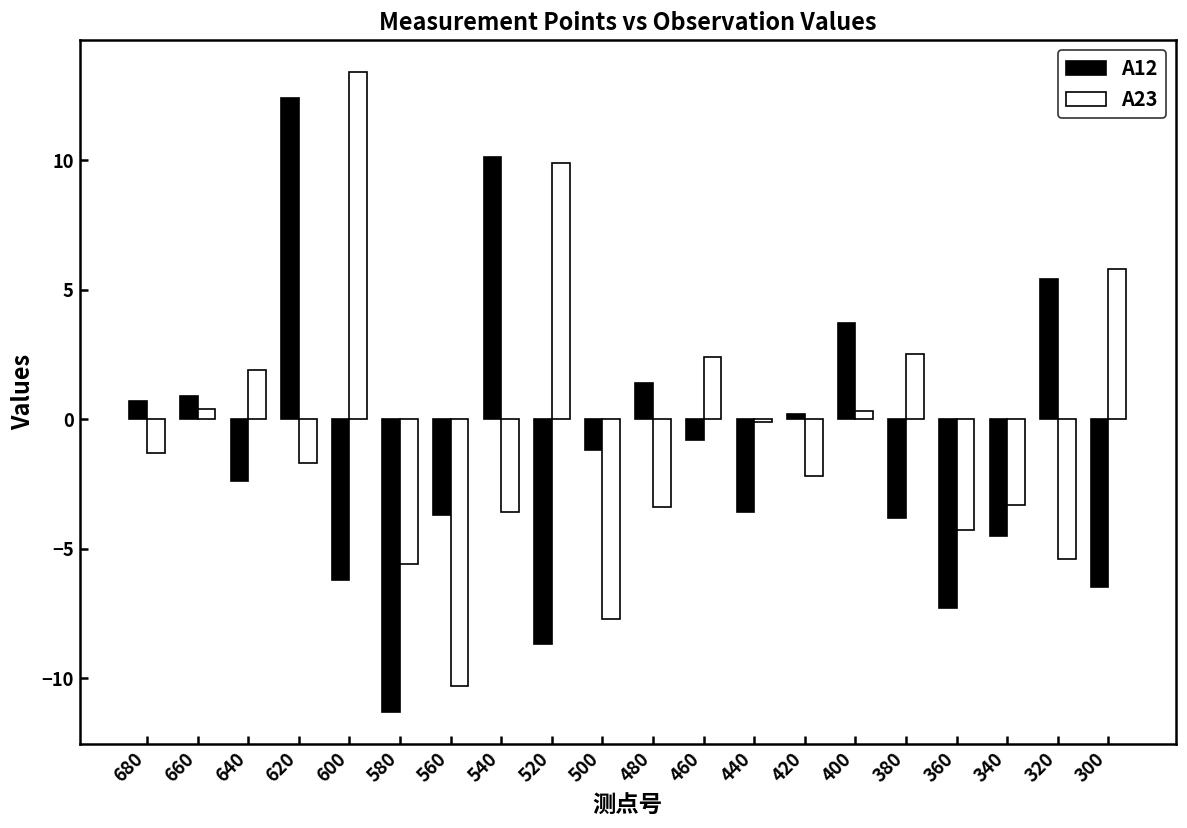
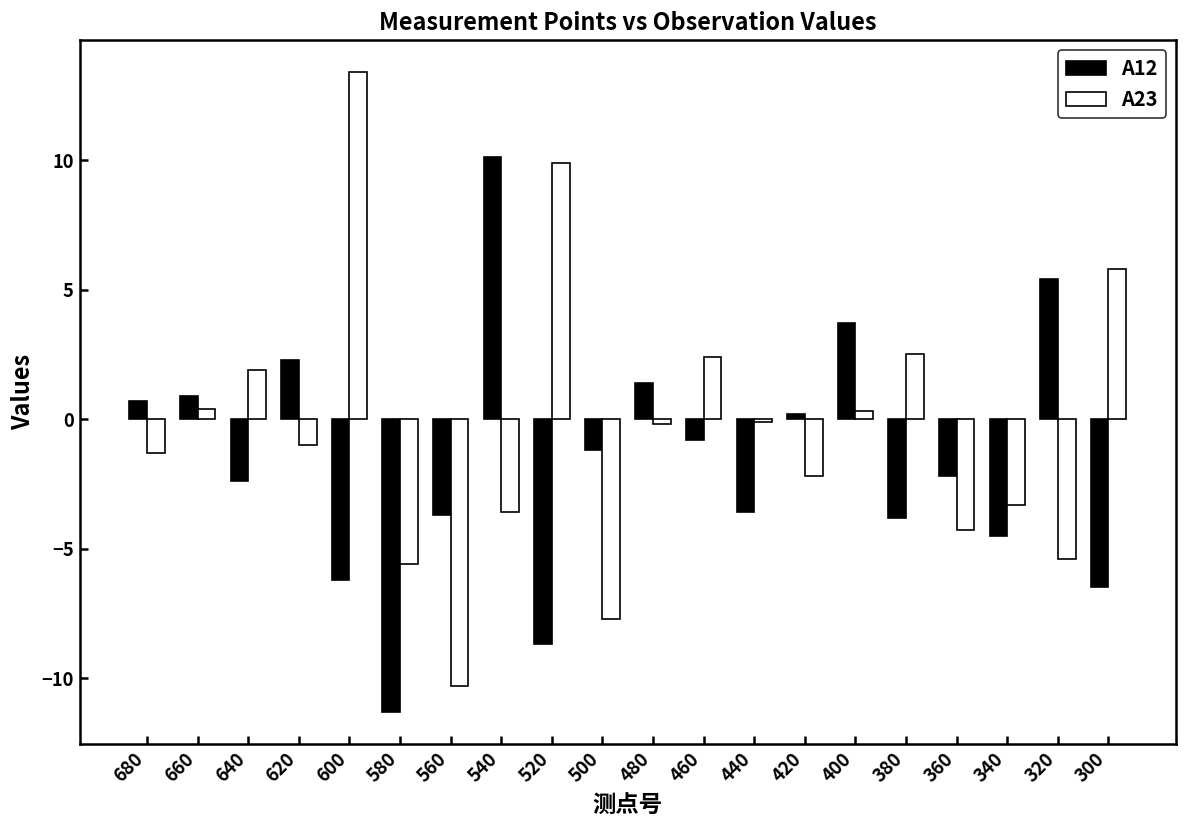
A12, 620: 12.4 -> 2.3
A23, 620: -1.7 -> -1.0
A23, 480: -3.4 -> -0.2
A12, 360: -7.3 -> -2.2
